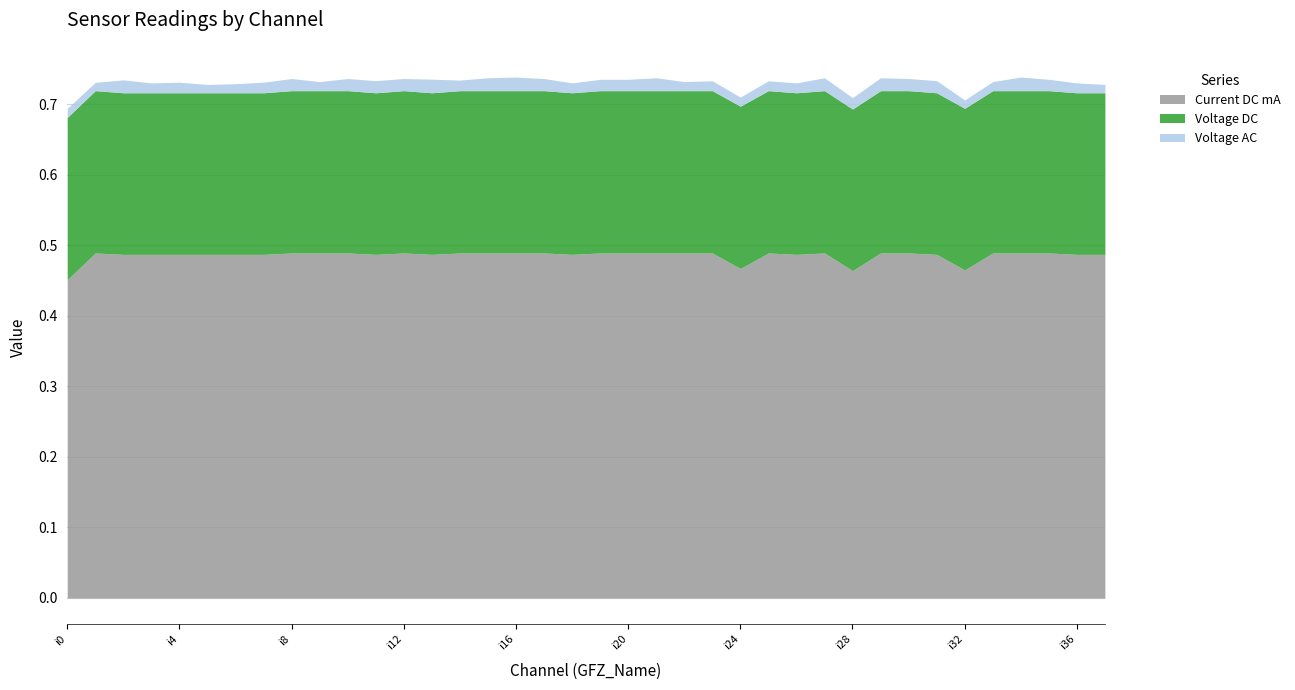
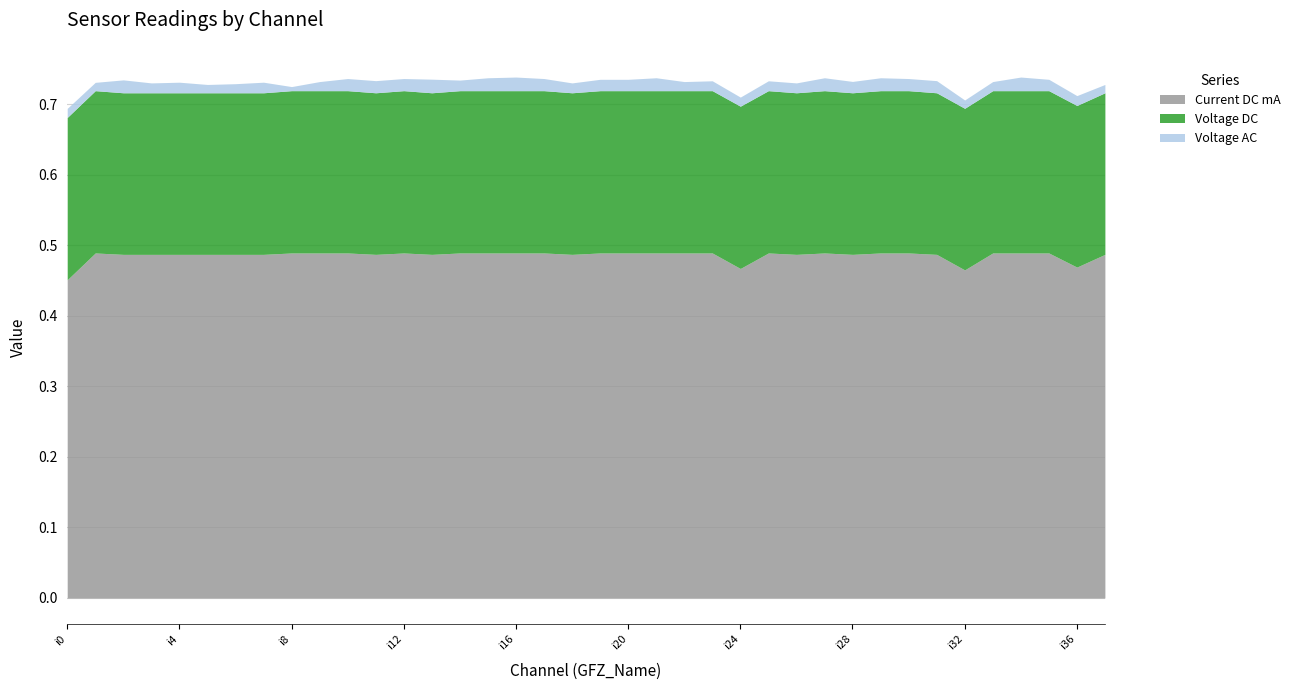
Voltage AC, i8: 0.02 -> 0.01
Current DC mA, i28: 0.46 -> 0.49
Current DC mA, i36: 0.49 -> 0.47
